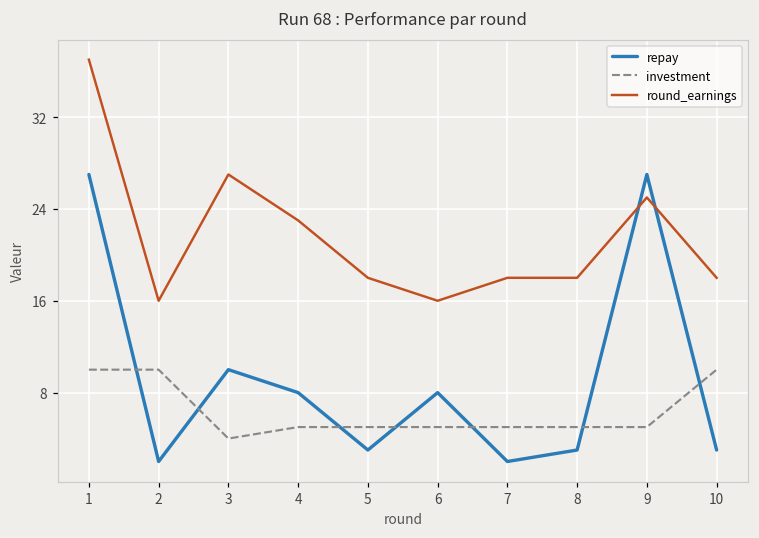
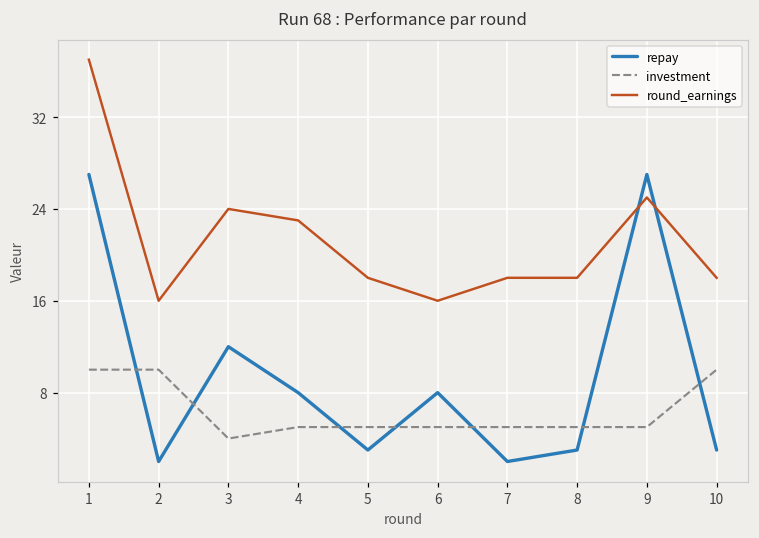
repay, 3: 10 -> 12
round_earnings, 3: 27 -> 24
